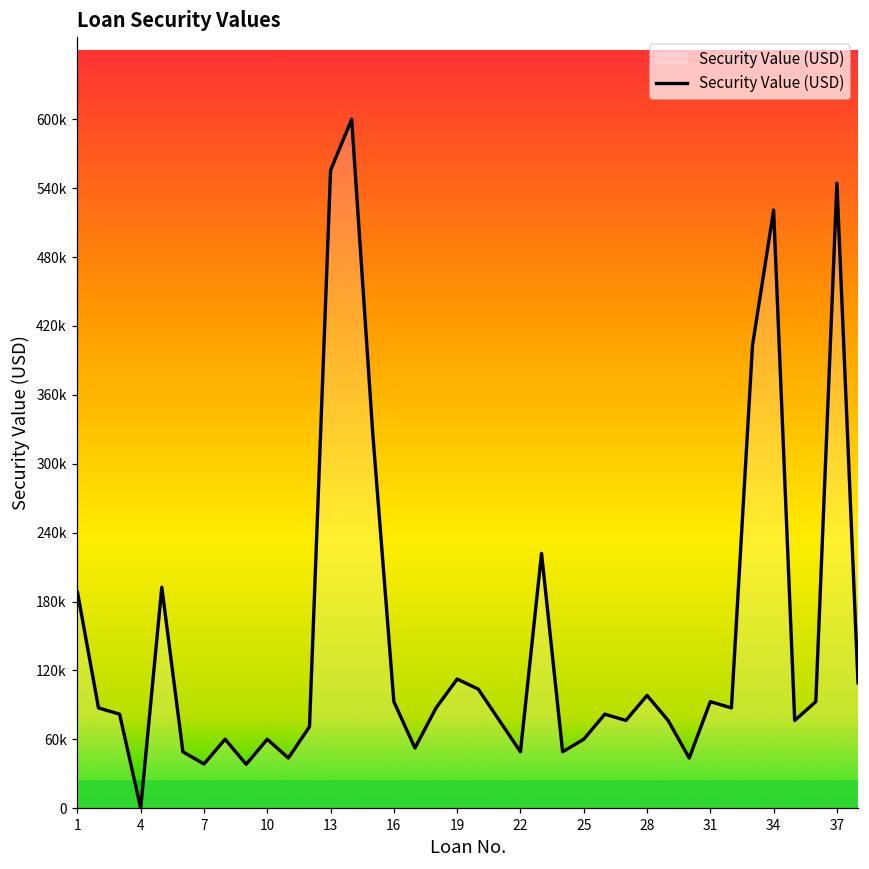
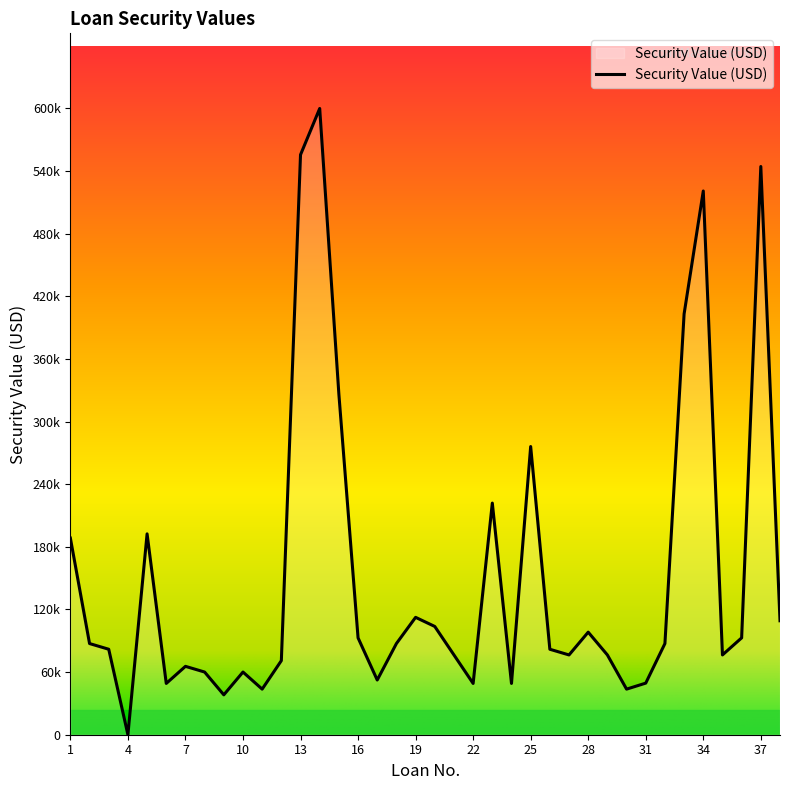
7: 39000 -> 66000
25: 60000 -> 276000
31: 93000 -> 49000
